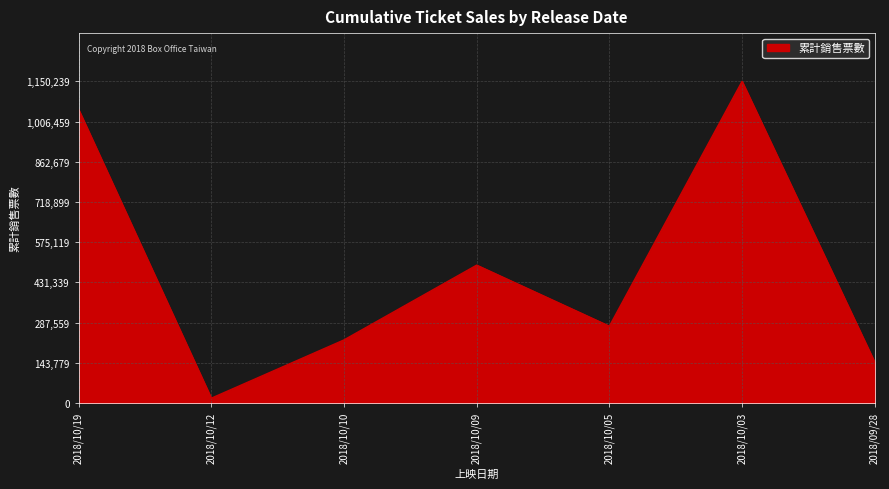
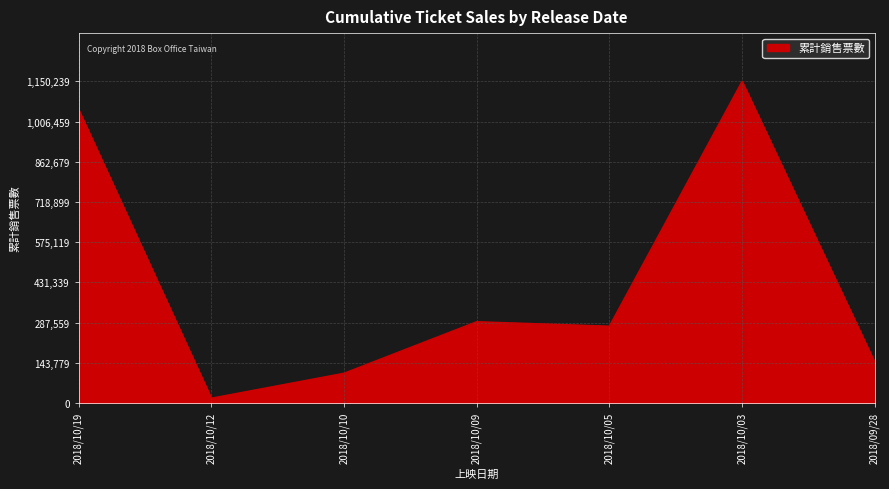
2018/10/10: 230,000 -> 110,000
2018/10/09: 490,000 -> 290,000
